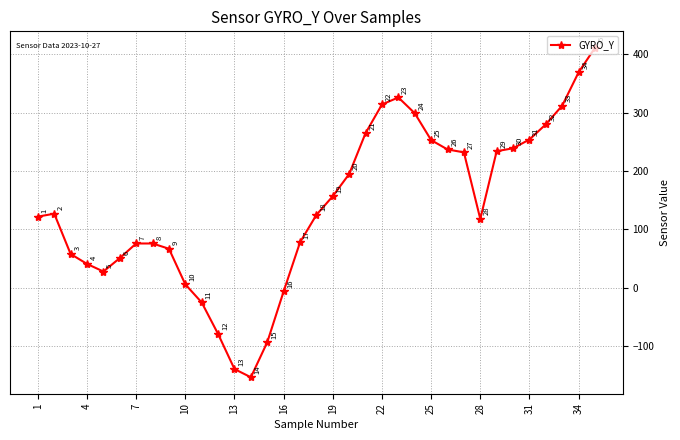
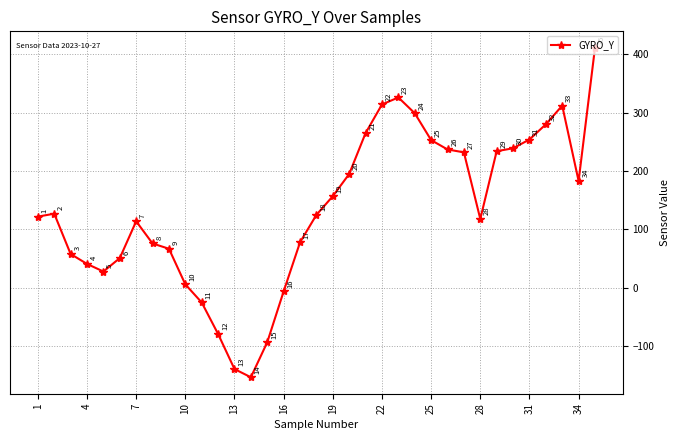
7: 80 -> 110
34: 370 -> 180
